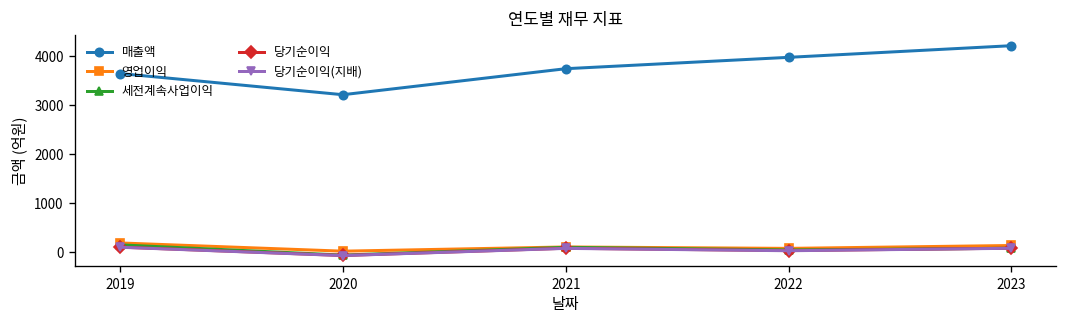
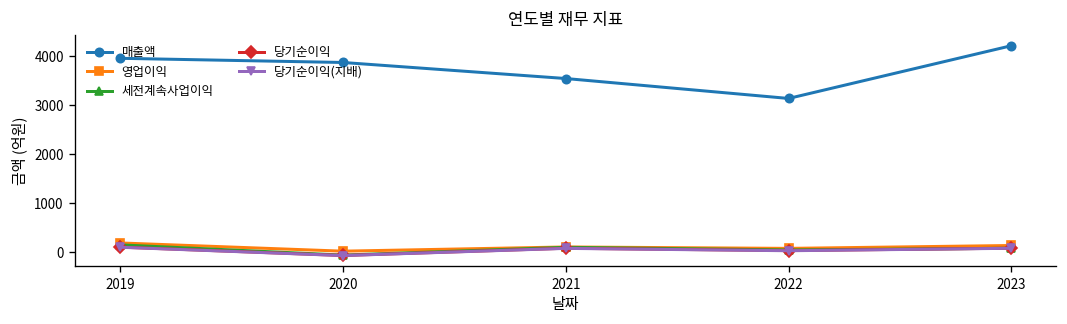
매출액, 2019: 3600 -> 4000
매출액, 2020: 3200 -> 3900
매출액, 2021: 3700 -> 3500
매출액, 2022: 4000 -> 3100
